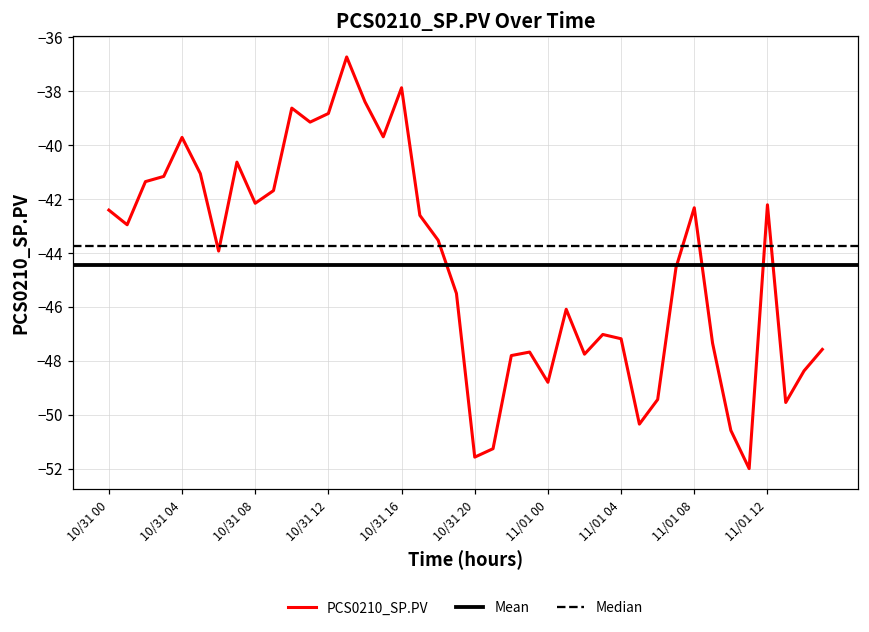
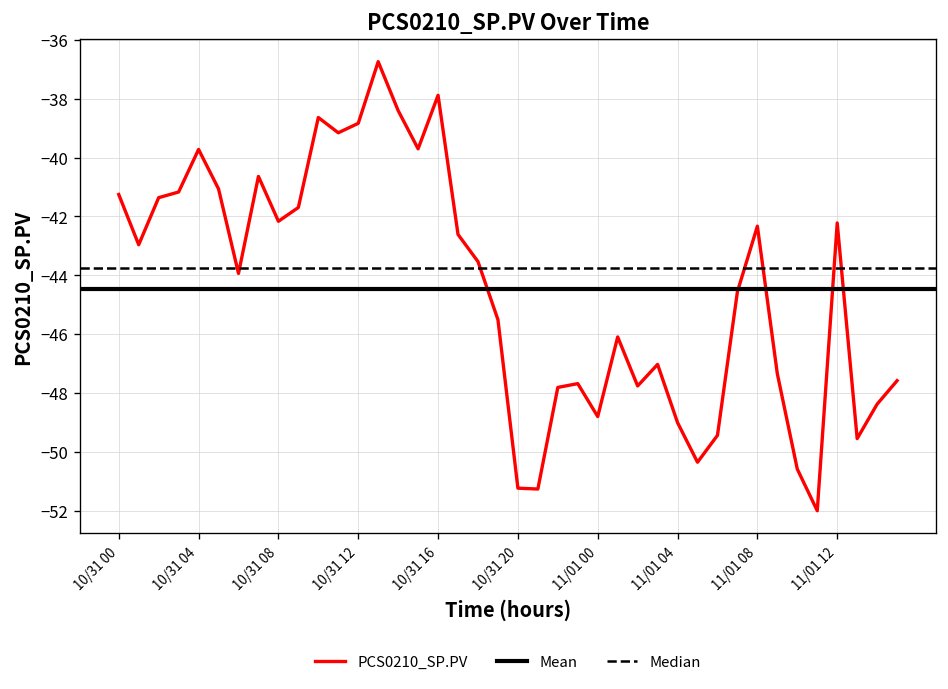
10/31 00: -42.4 -> -41.3
10/31 20: -51.6 -> -51.2
11/01 04: -47.2 -> -49.0
